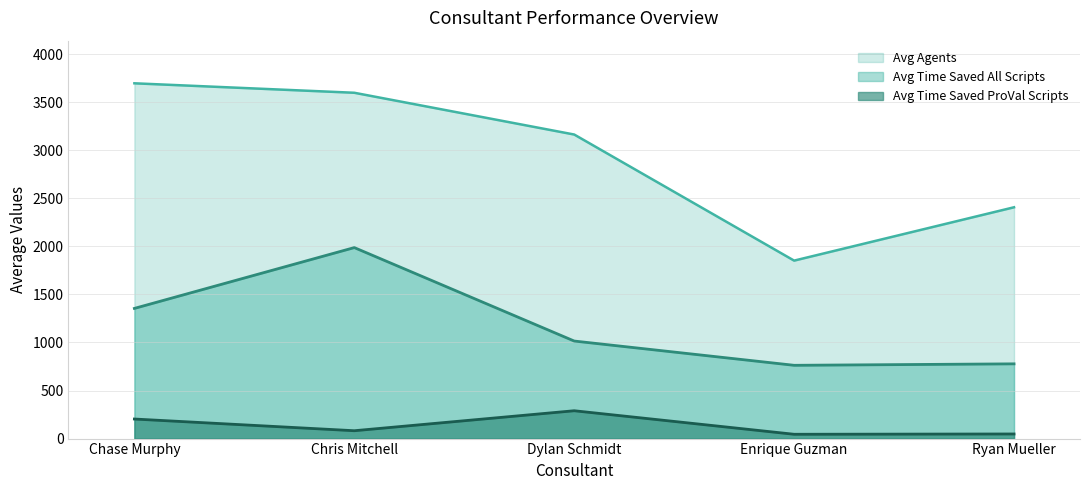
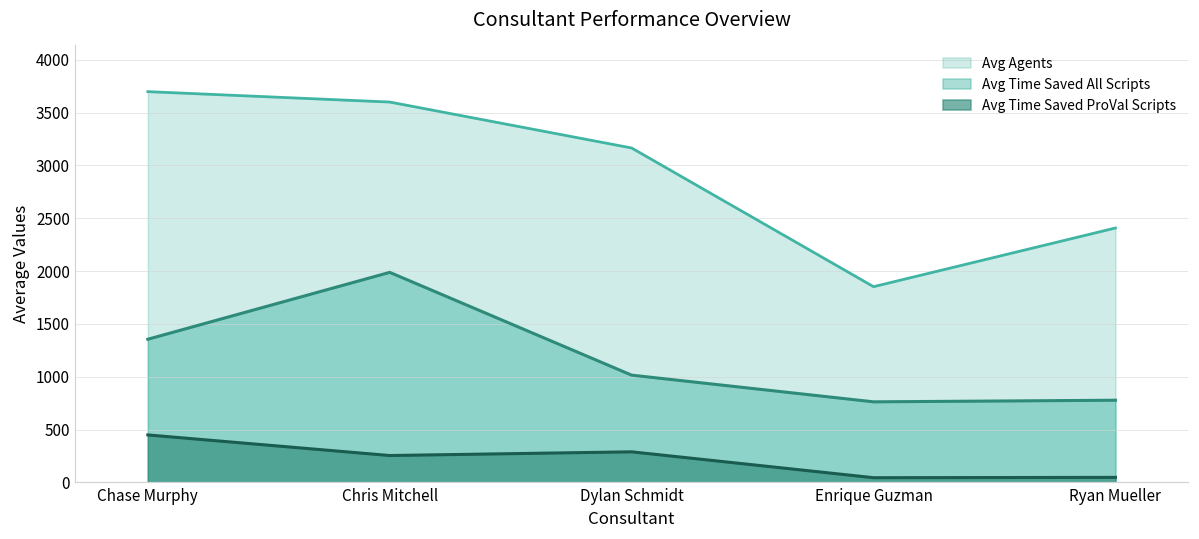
Avg Time Saved ProVal Scripts, Chase Murphy: 200 -> 400
Avg Time Saved ProVal Scripts, Chris Mitchell: 100 -> 300
